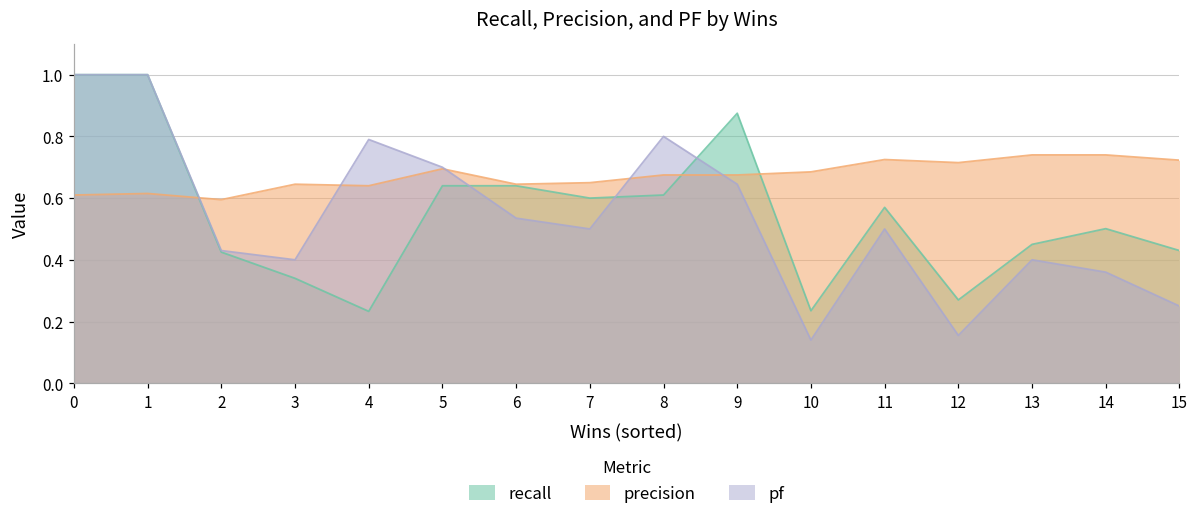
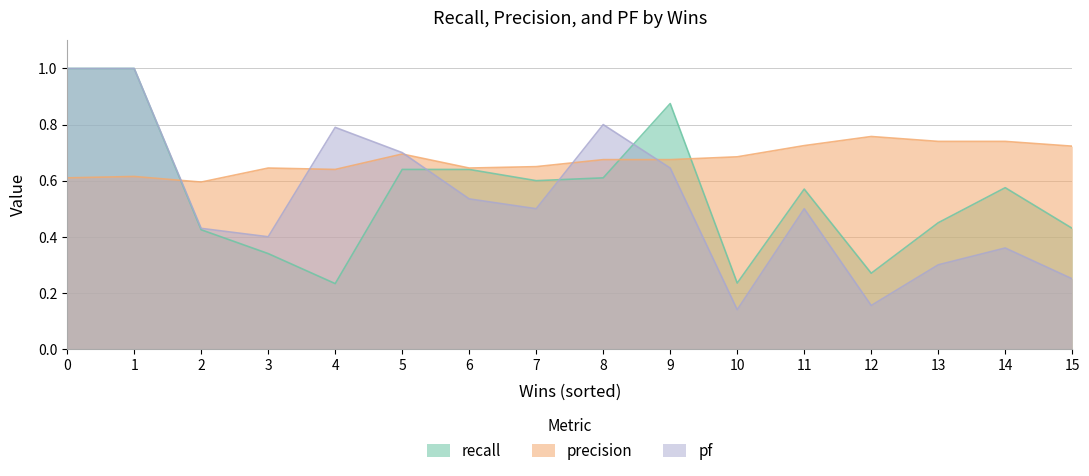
precision, 12: 0.72 -> 0.76
pf, 13: 0.4 -> 0.3
recall, 14: 0.50 -> 0.58
